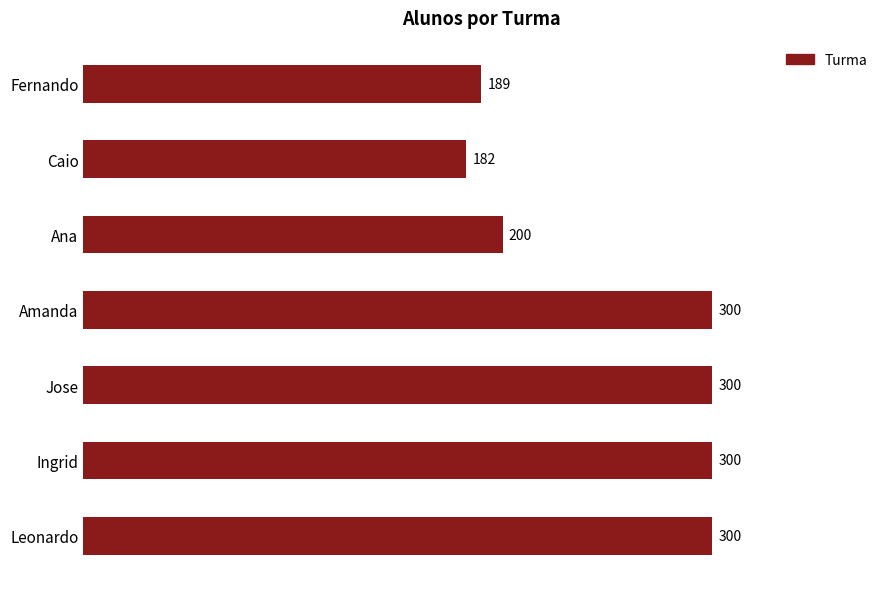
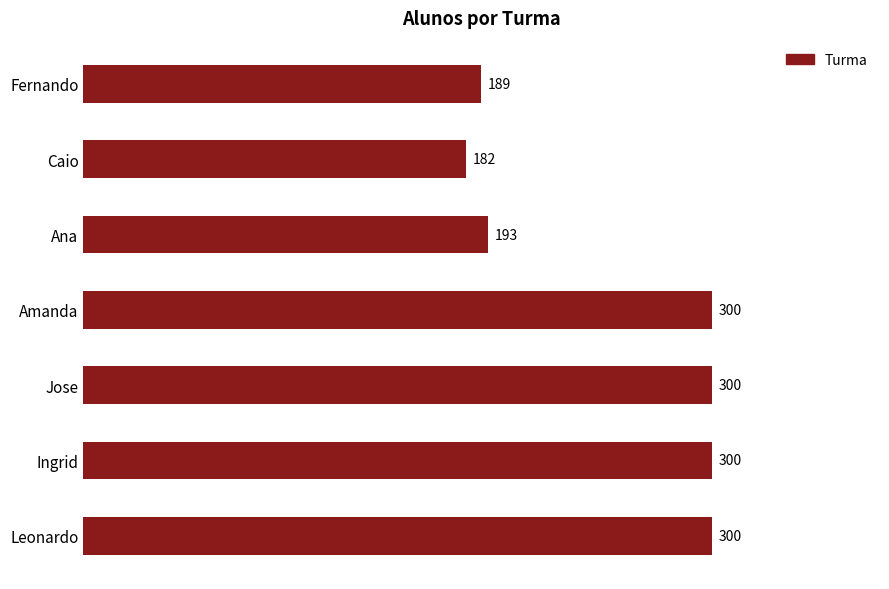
Ana: 200 -> 193
